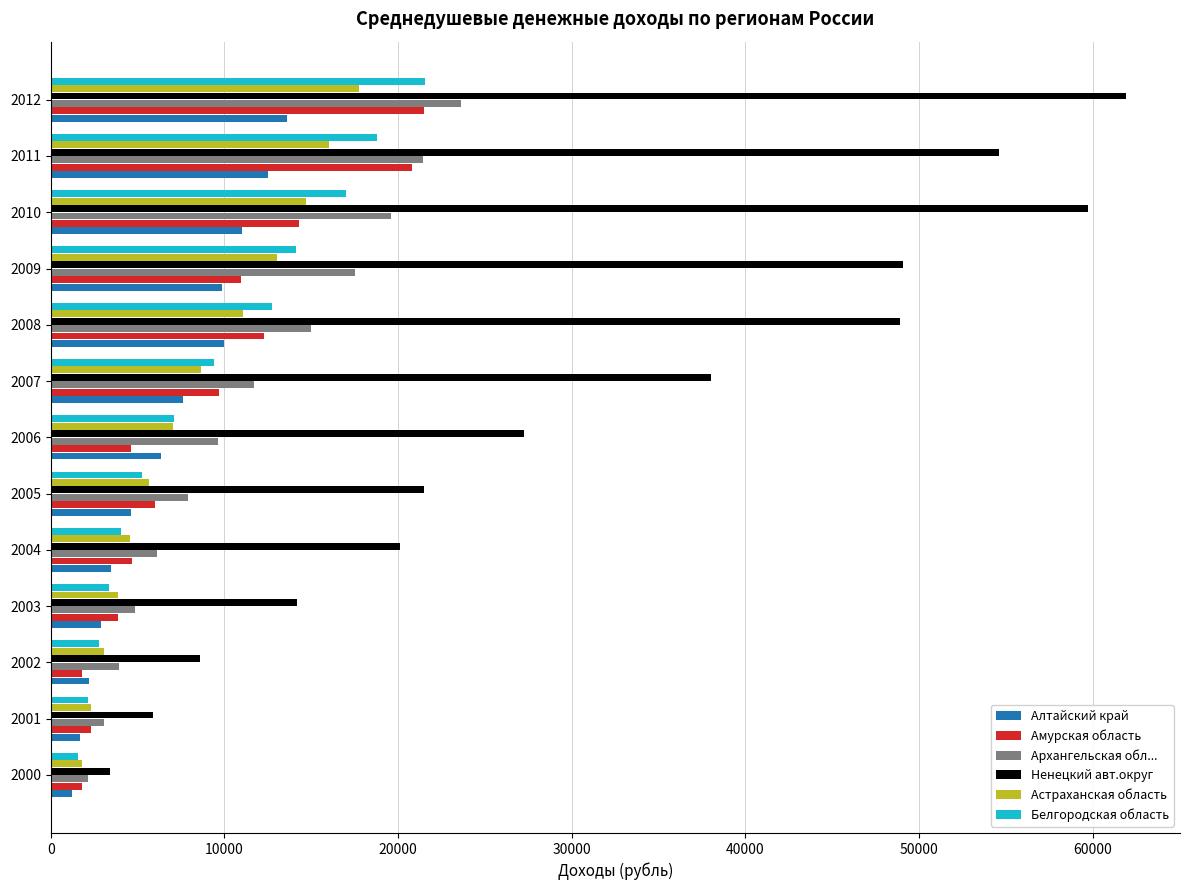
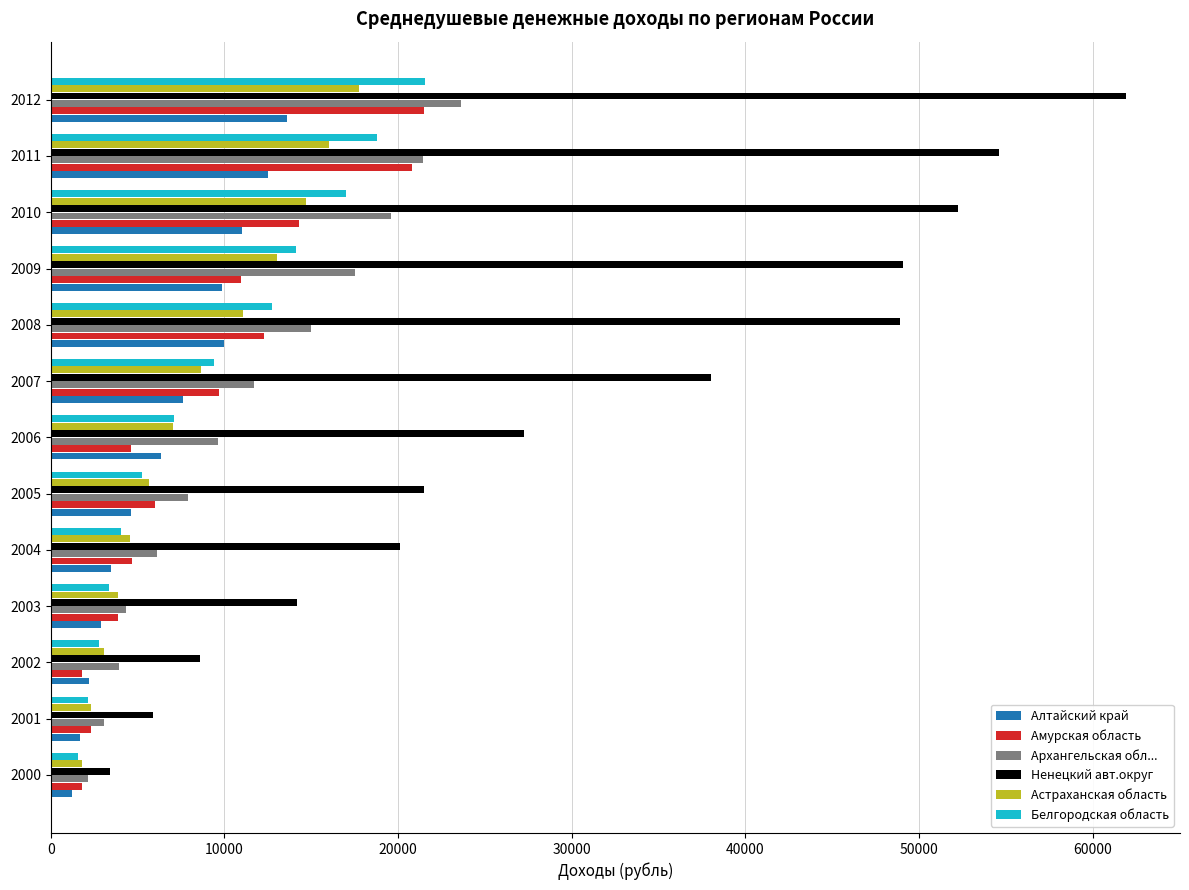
Ненецкий авт.округ, 2010: 59700 -> 52300
Архангельская обл..., 2003: 4800 -> 4300
